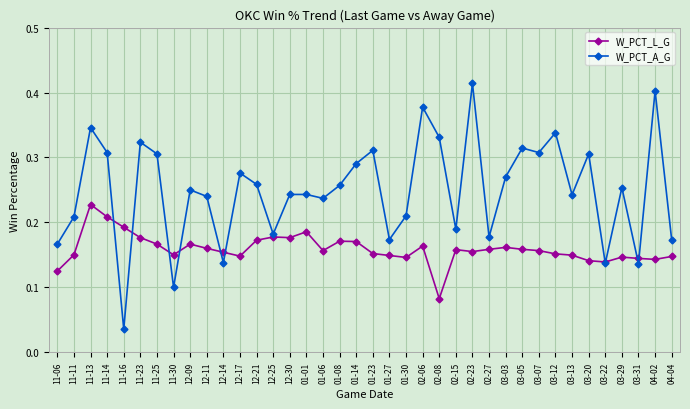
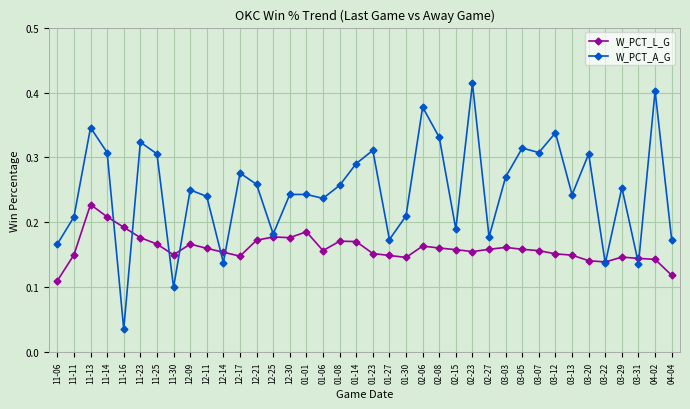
W_PCT_L_G, 11-06: 0.13 -> 0.11
W_PCT_L_G, 02-08: 0.08 -> 0.16
W_PCT_L_G, 04-04: 0.15 -> 0.12
